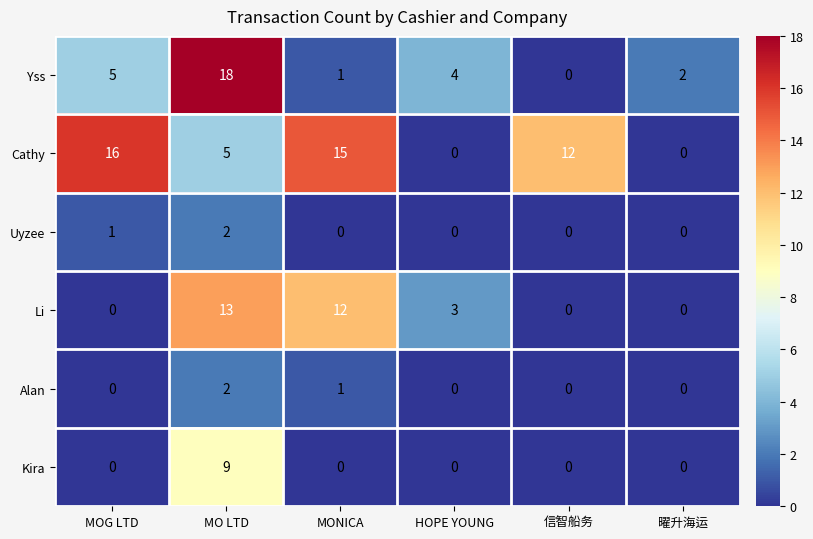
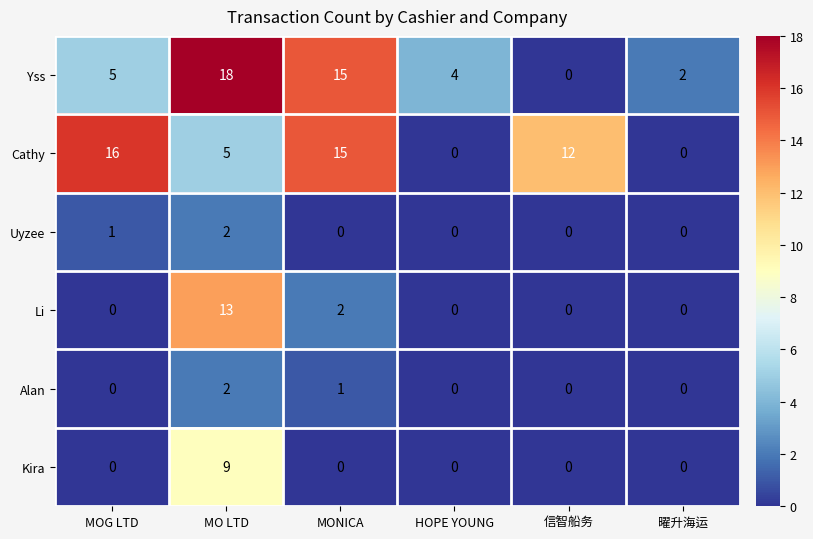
Yss, MONICA: 1 -> 15
Li, MONICA: 12 -> 2
Li, HOPE YOUNG: 3 -> 0
